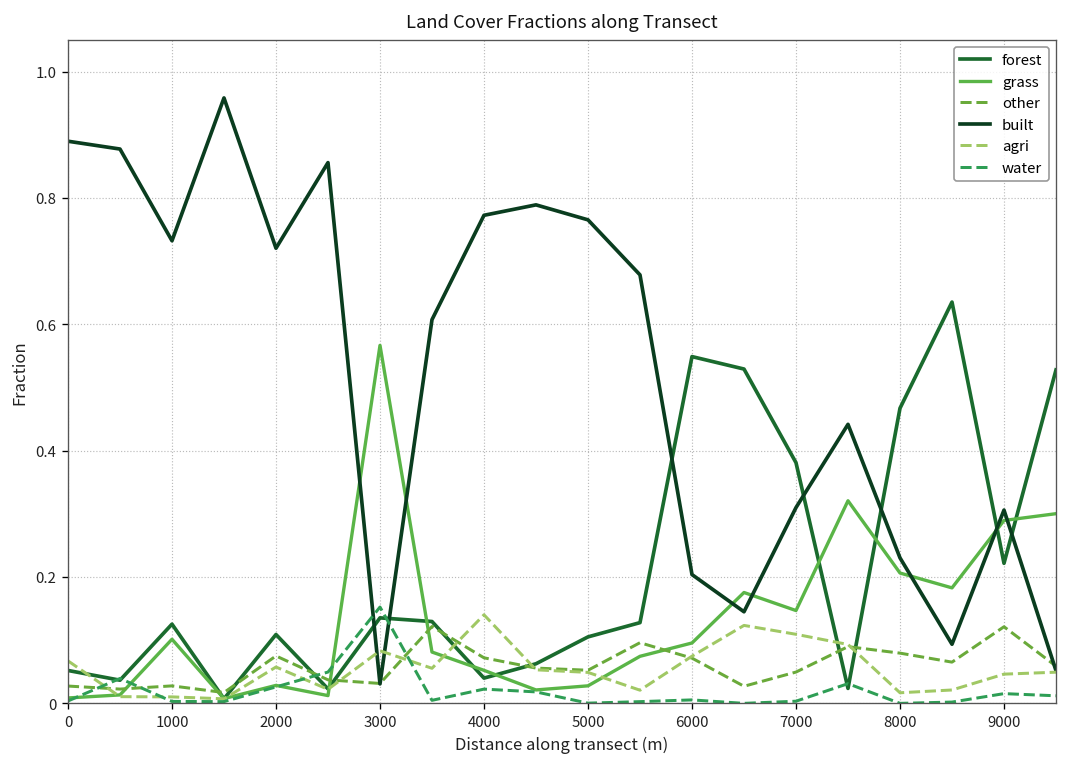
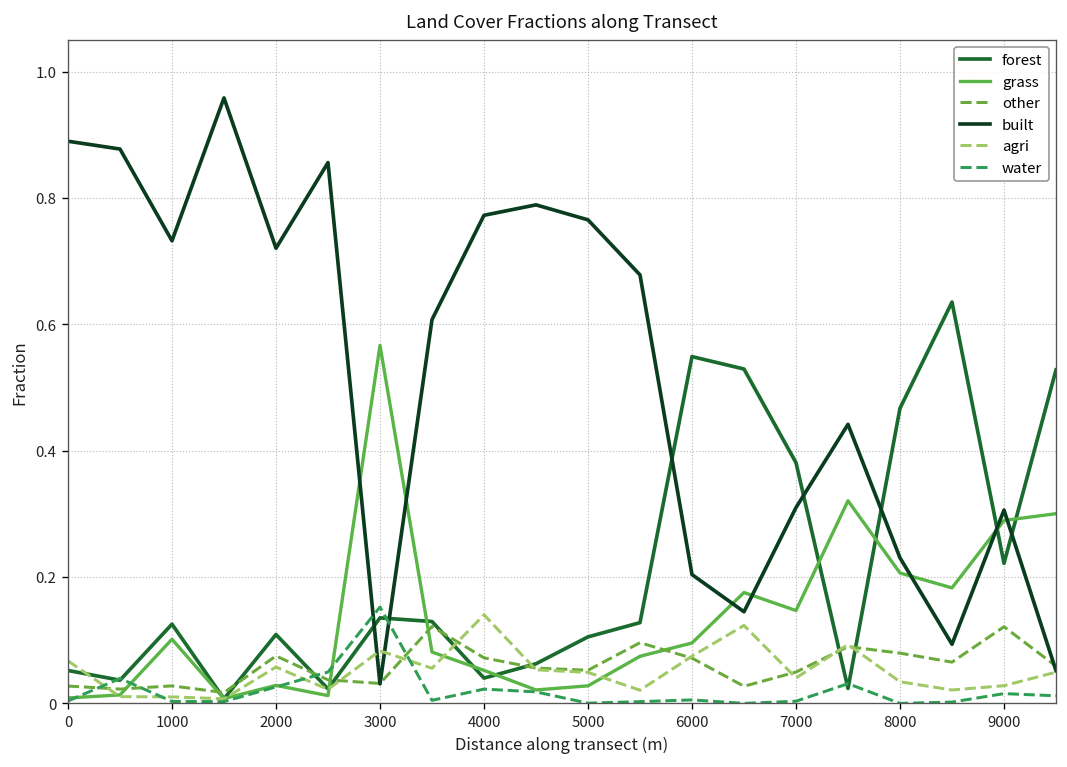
agri, 7000: 0.11 -> 0.04
agri, 8000: 0.02 -> 0.03
agri, 9000: 0.05 -> 0.03
